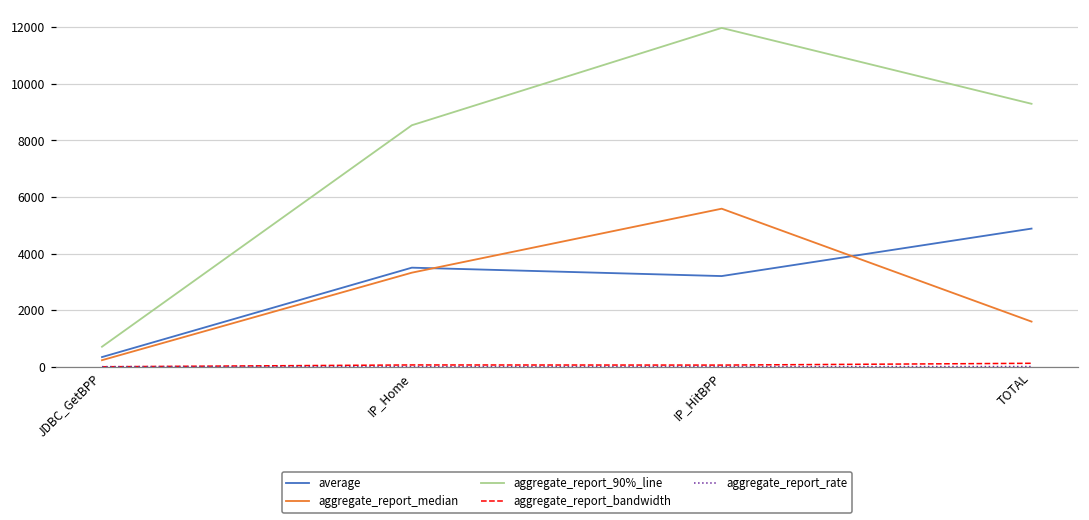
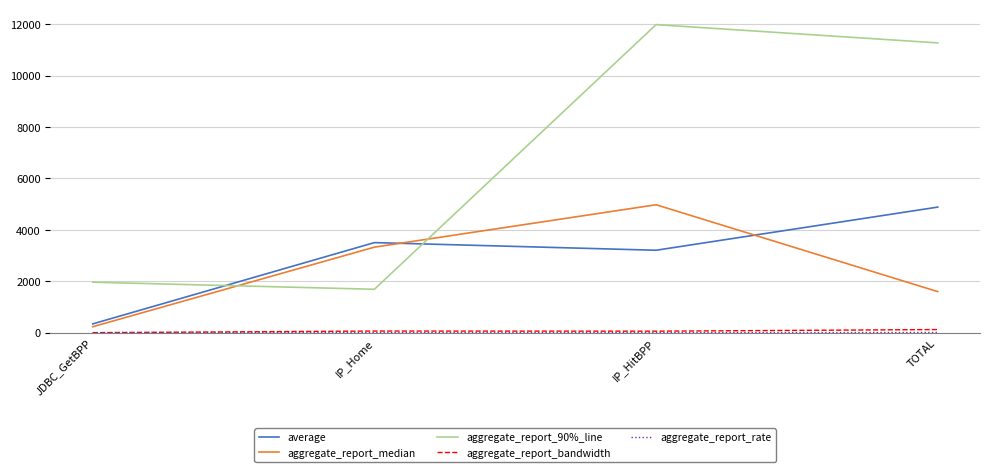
aggregate_report_90%_line, JDBC_GetBPP: 700 -> 2000
aggregate_report_90%_line, IP_Home: 8500 -> 1700
aggregate_report_median, IP_HitBPP: 5600 -> 5000
aggregate_report_90%_line, TOTAL: 9300 -> 11300
